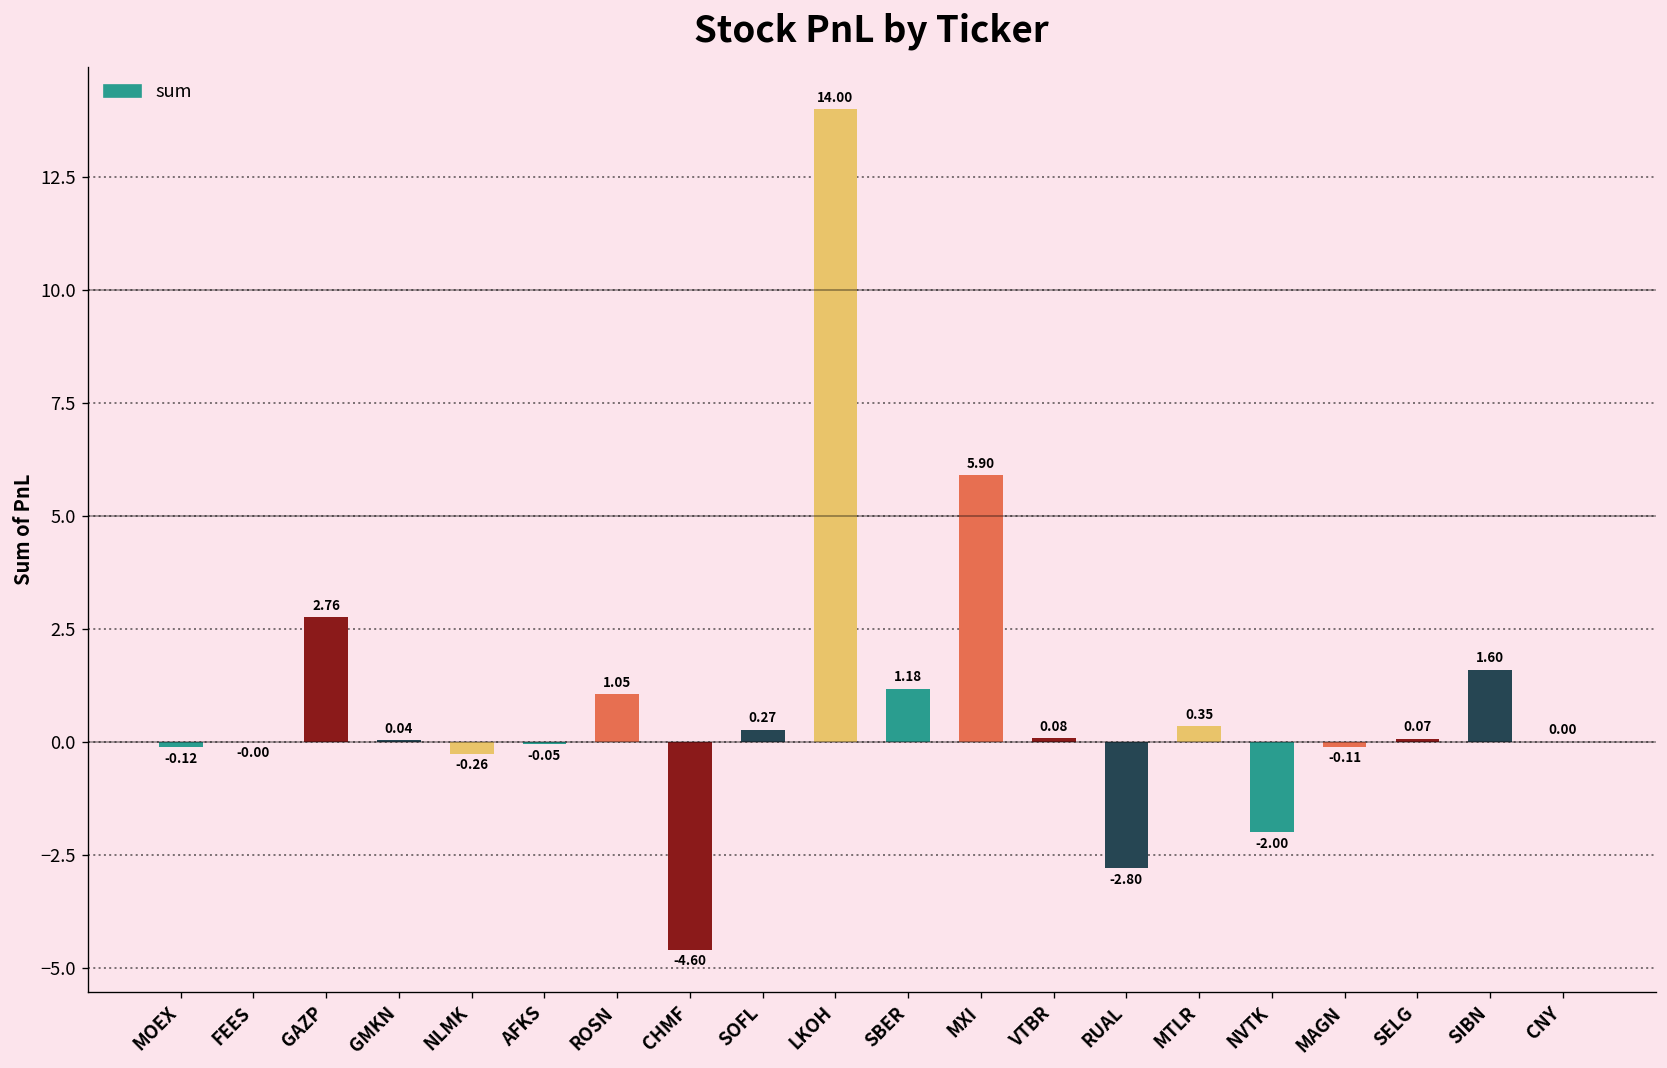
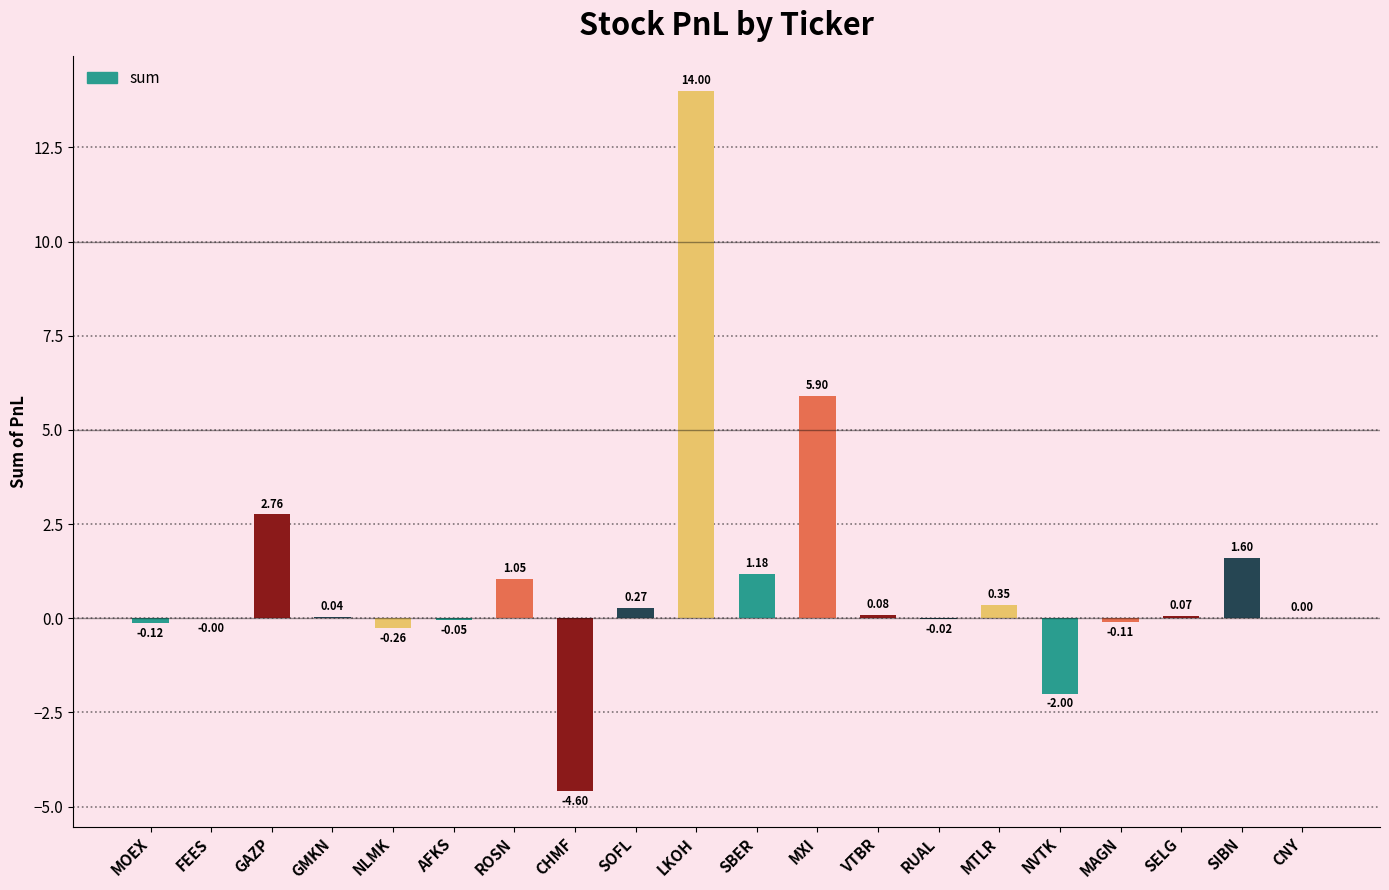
RUAL: -2.80 -> -0.02
